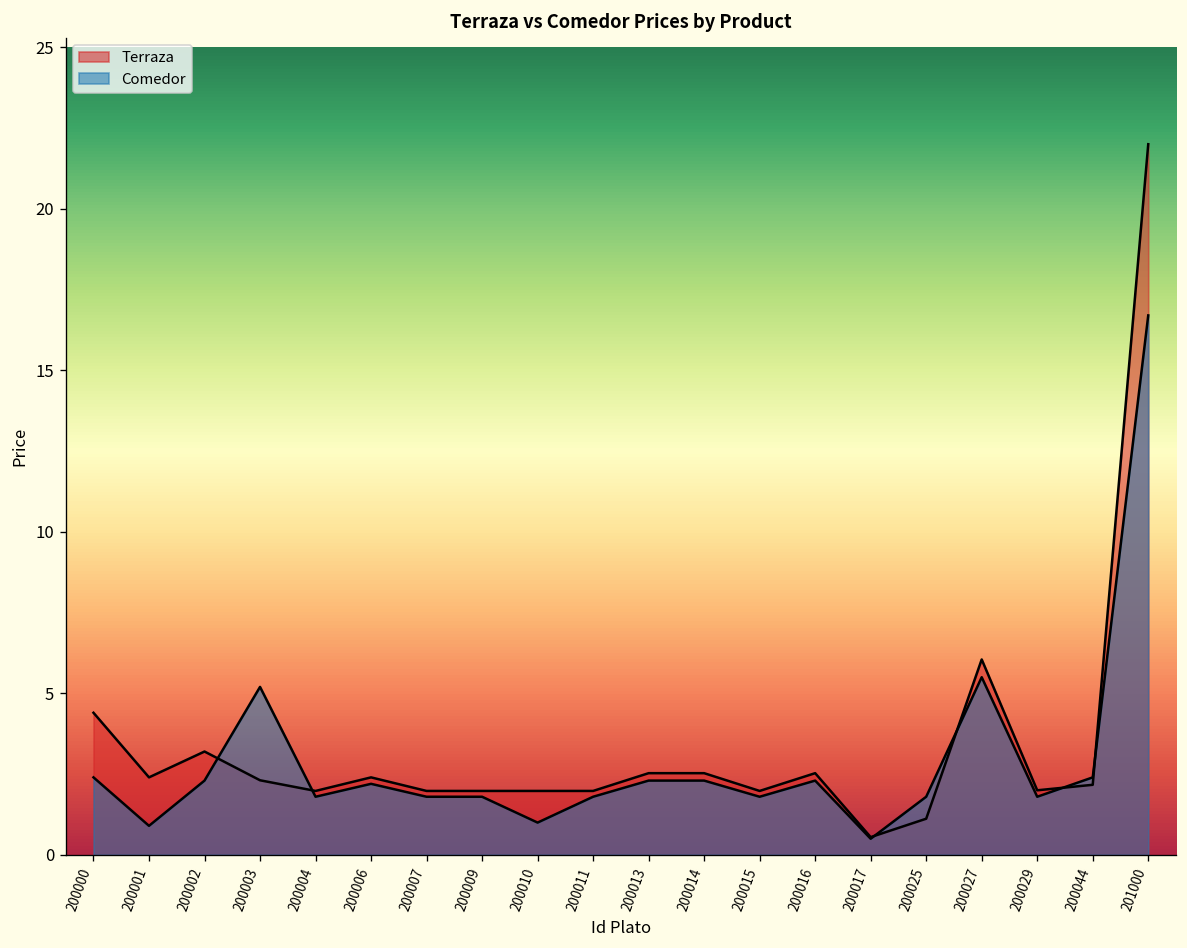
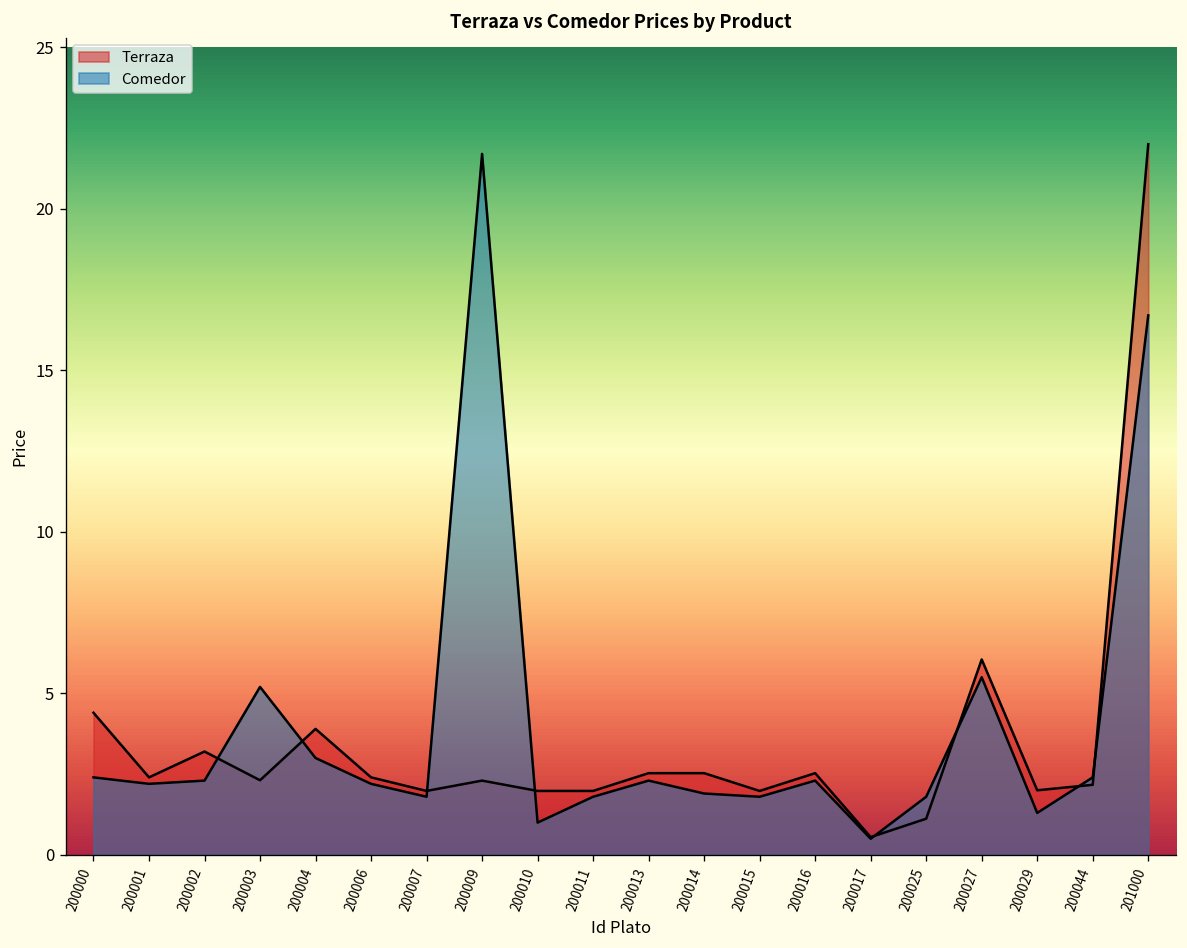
Comedor, 200001: 0.9 -> 2.2
Terraza, 200004: 2.0 -> 3.9
Comedor, 200004: 1.8 -> 3.0
Terraza, 200009: 2.0 -> 2.3
Comedor, 200009: 1.8 -> 21.7
Comedor, 200014: 2.3 -> 1.9
Comedor, 200029: 1.8 -> 1.3
